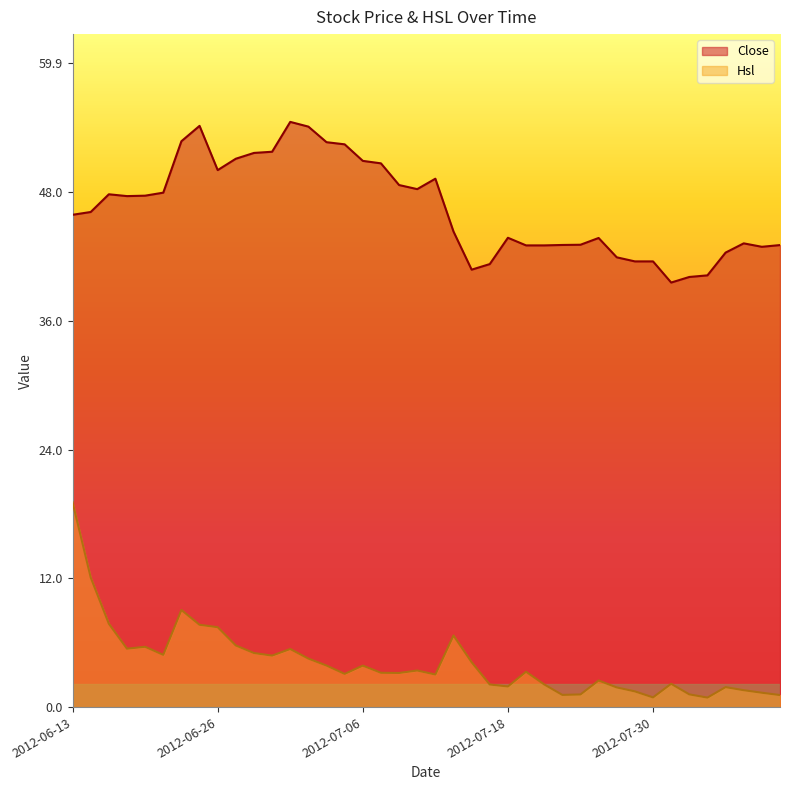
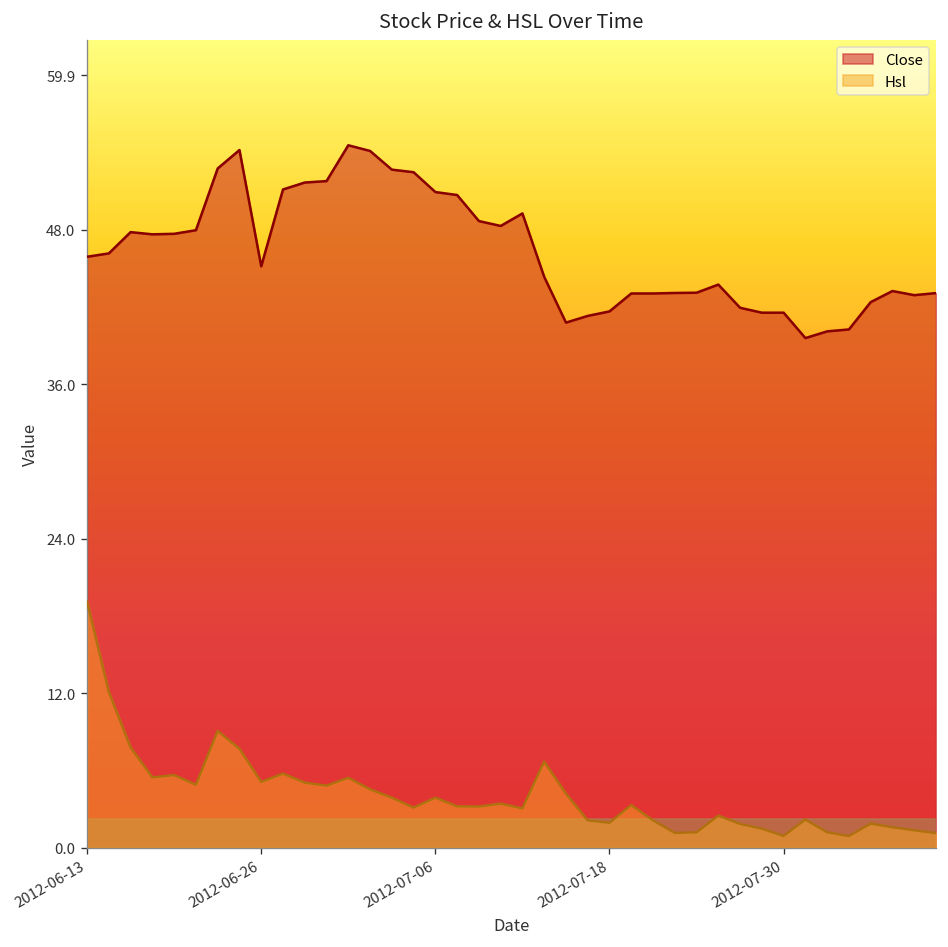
Close, 2012-06-26: 50.0 -> 45.1
Hsl, 2012-06-26: 7.4 -> 5.1
Close, 2012-07-18: 43.7 -> 41.6
